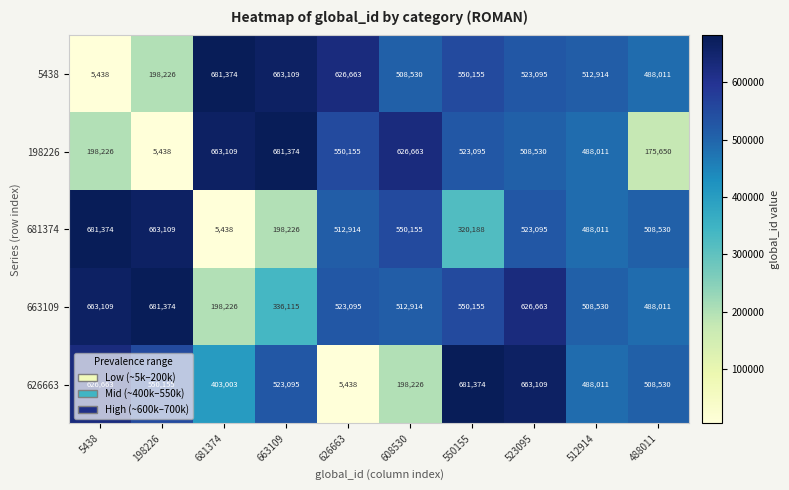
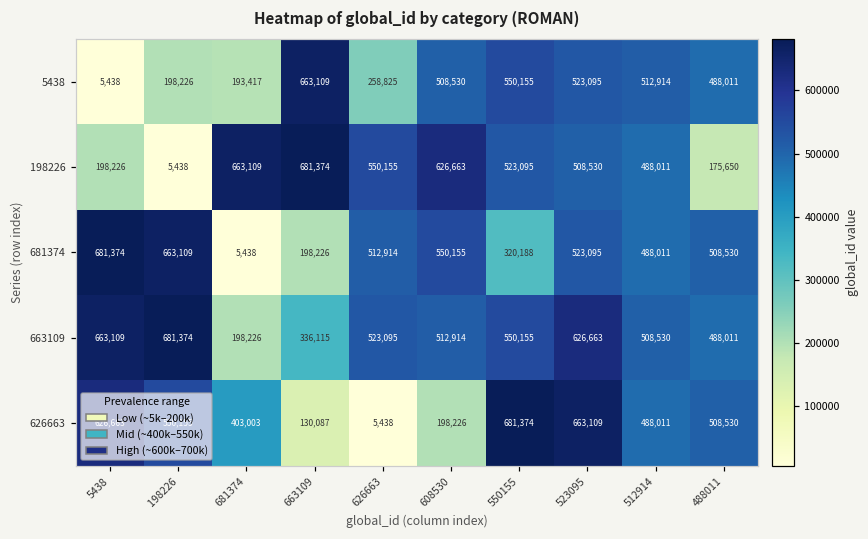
5438, 681374: 681,374 -> 193,417
5438, 626663: 626,663 -> 258,825
626663, 663109: 523,095 -> 130,087
